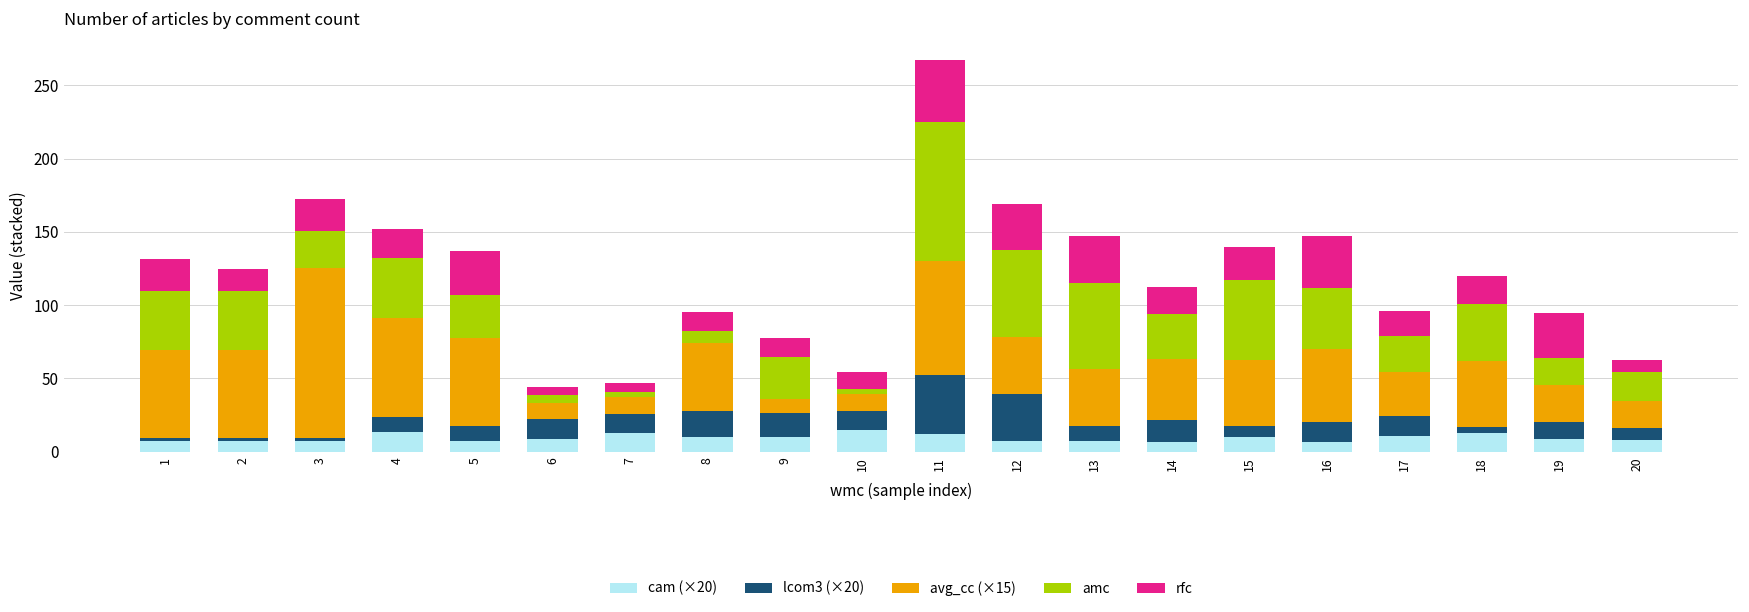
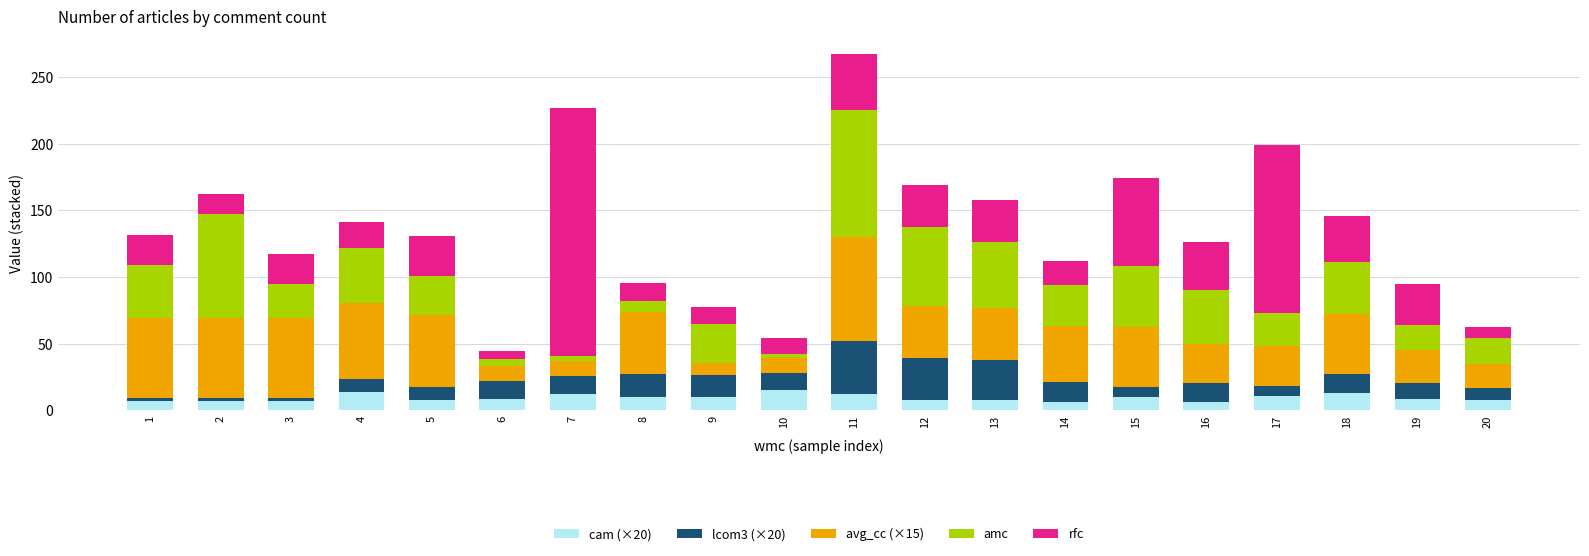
amc, 2: 40 -> 78
avg_cc (×15), 3: 116 -> 60
avg_cc (×15), 4: 68 -> 57
avg_cc (×15), 5: 60 -> 54
rfc, 7: 6 -> 186
lcom3 (×20), 13: 10 -> 30
amc, 13: 59 -> 50
amc, 15: 54 -> 46
rfc, 15: 23 -> 66
avg_cc (×15), 16: 50 -> 29
lcom3 (×20), 17: 14 -> 8
rfc, 17: 17 -> 126
lcom3 (×20), 18: 4 -> 14
rfc, 18: 19 -> 35
